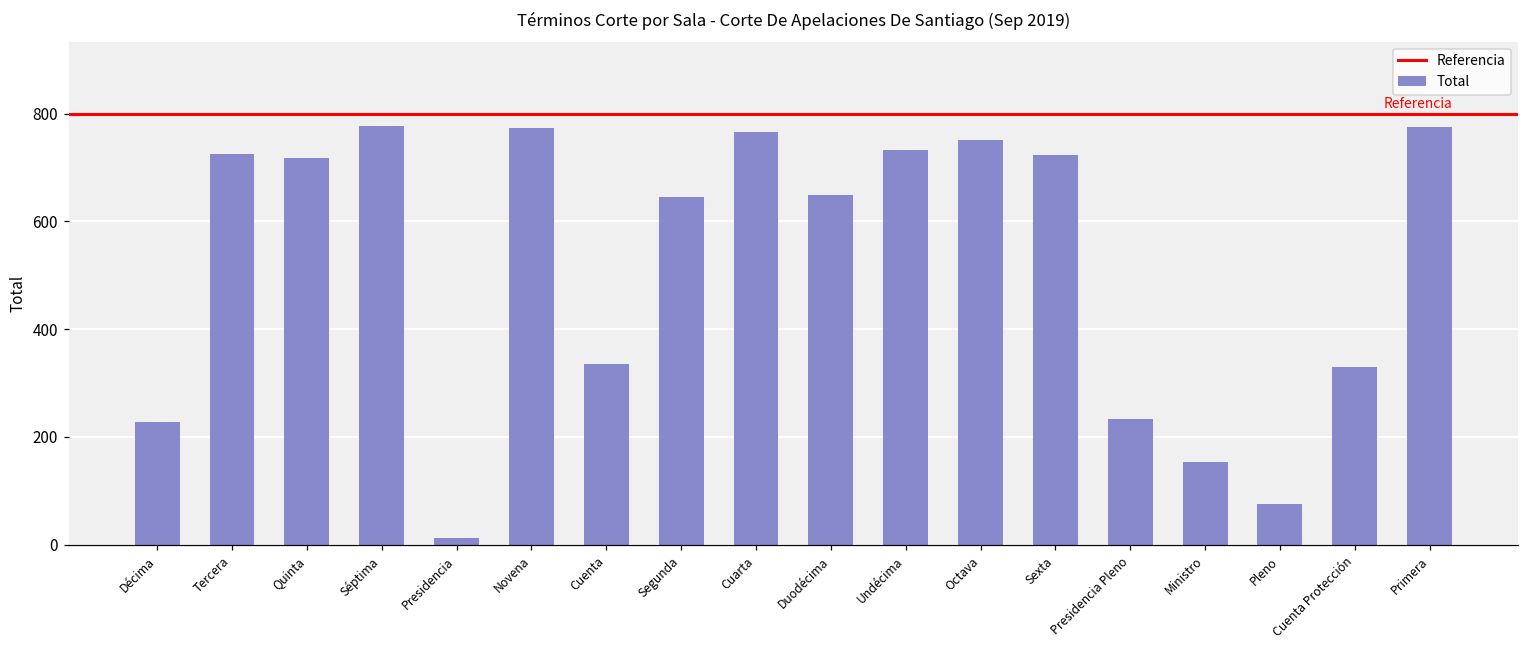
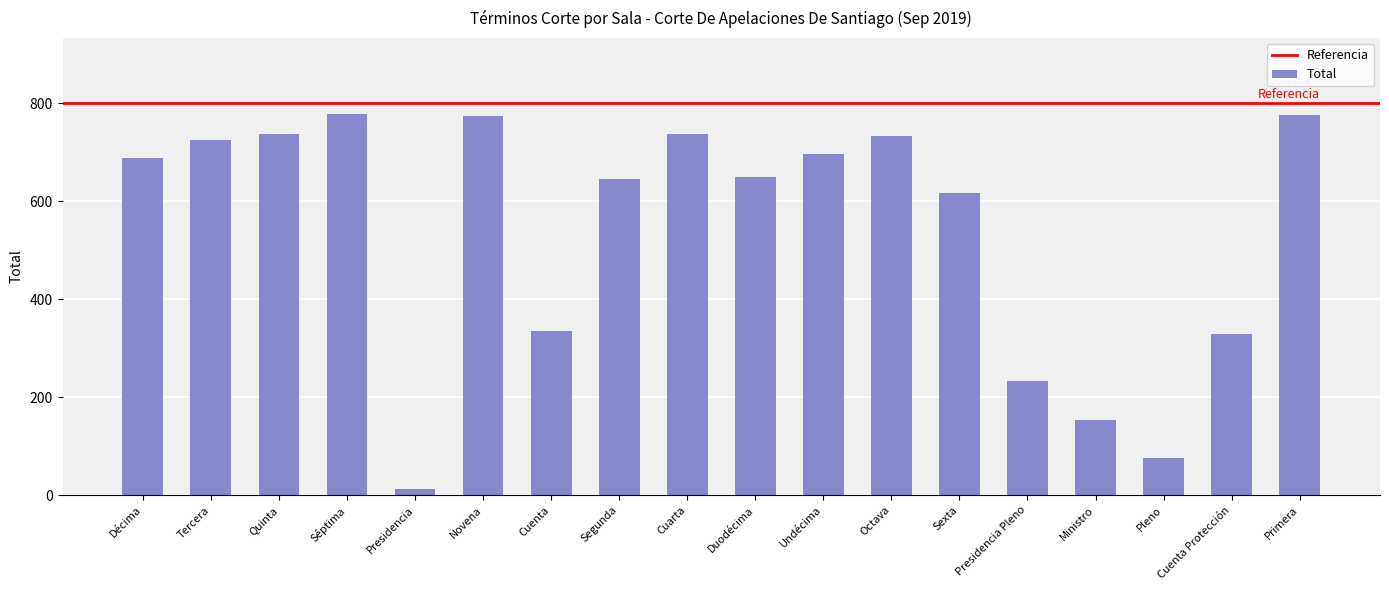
Décima: 230 -> 690
Quinta: 720 -> 740
Cuarta: 770 -> 740
Undécima: 730 -> 700
Octava: 750 -> 730
Sexta: 720 -> 620
